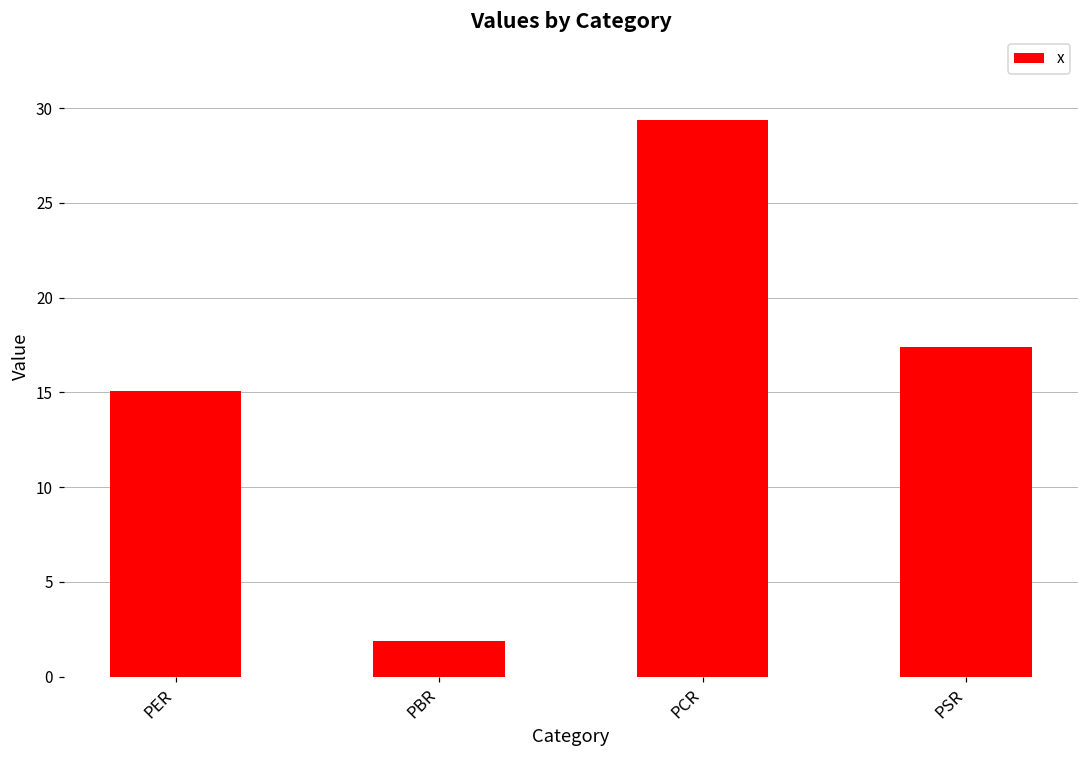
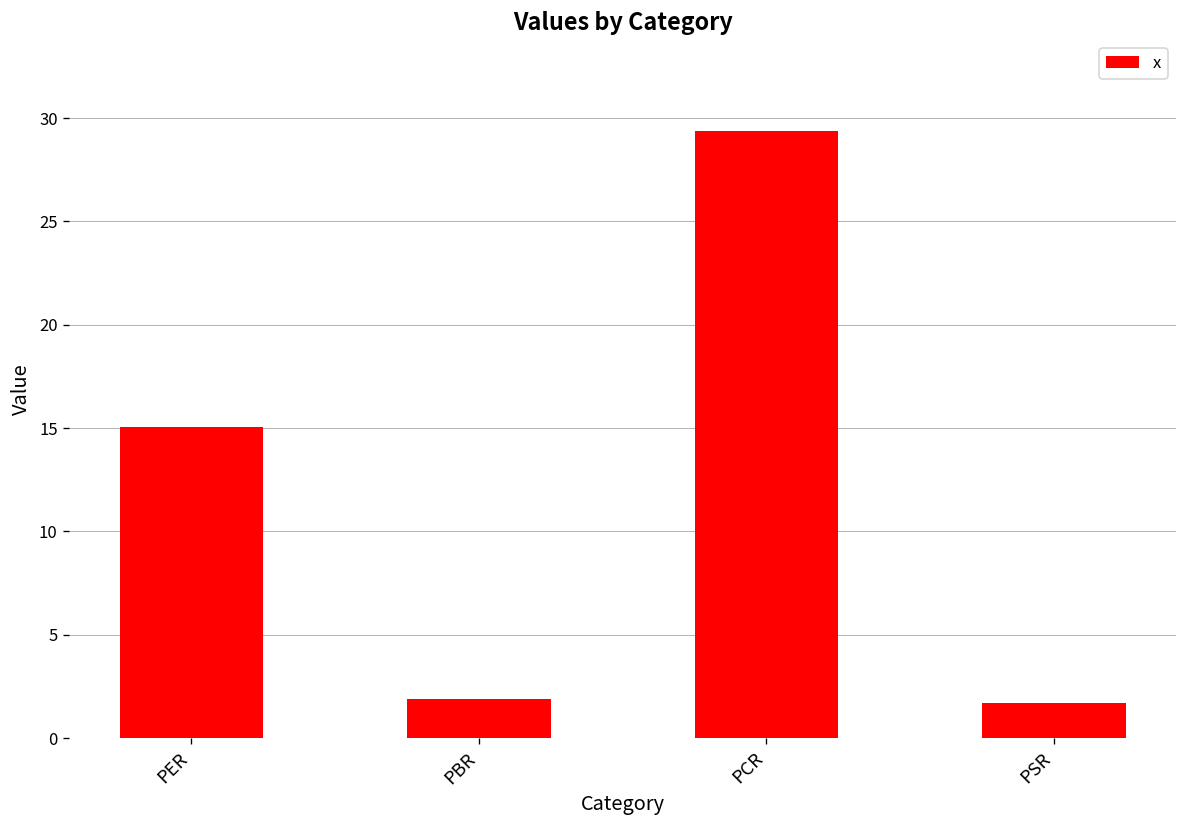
PSR: 17.4 -> 1.7
